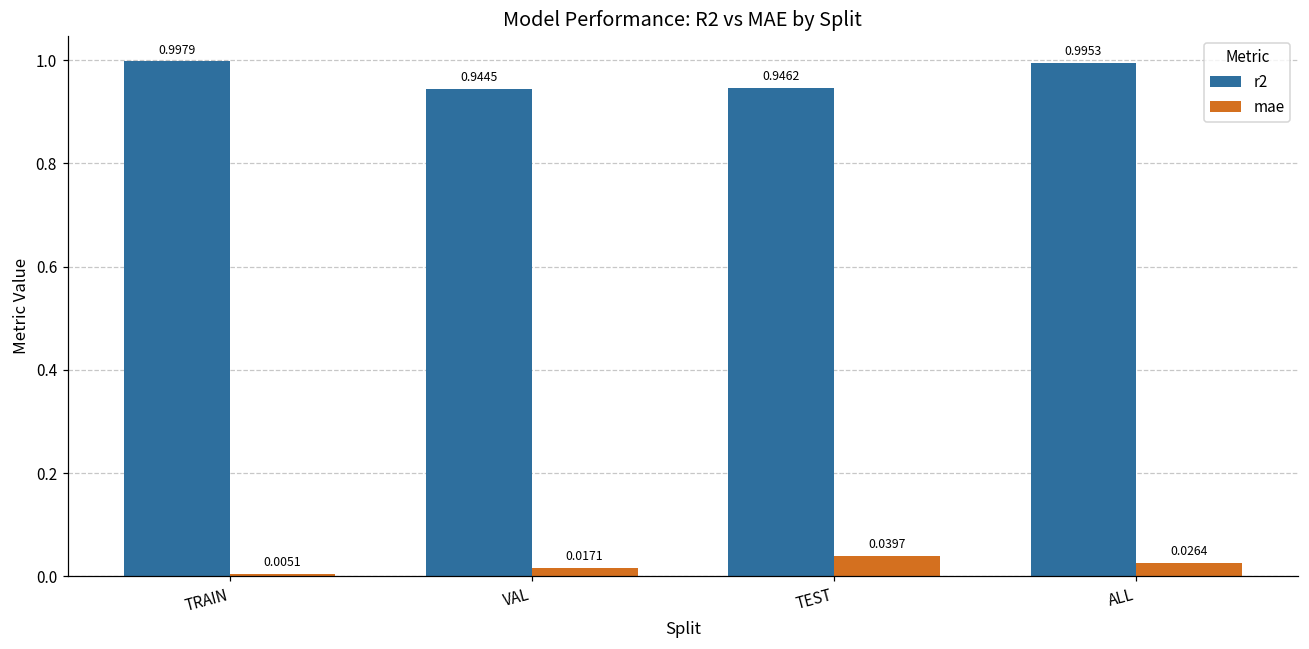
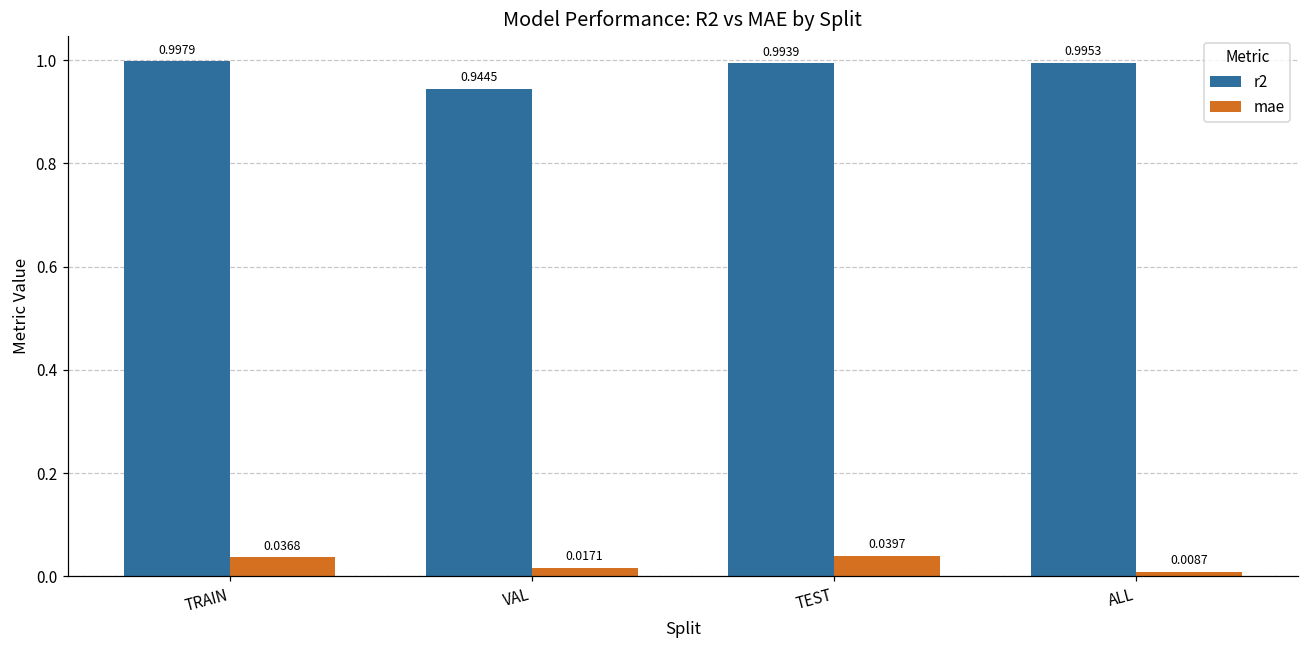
mae, TRAIN: 0.0051 -> 0.0368
r2, TEST: 0.9462 -> 0.9939
mae, ALL: 0.0264 -> 0.0087
